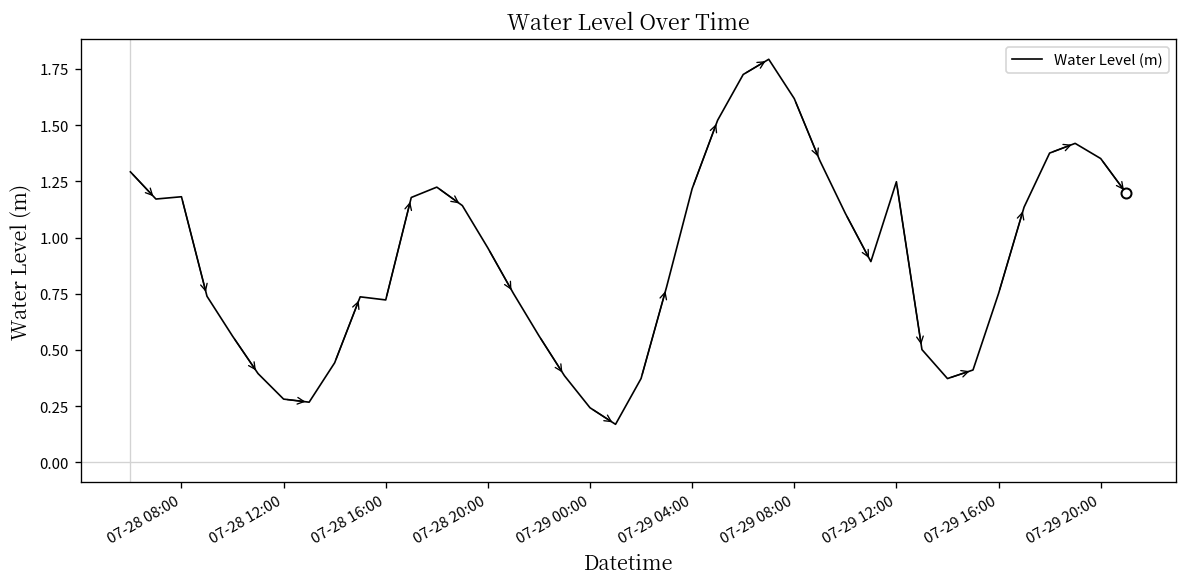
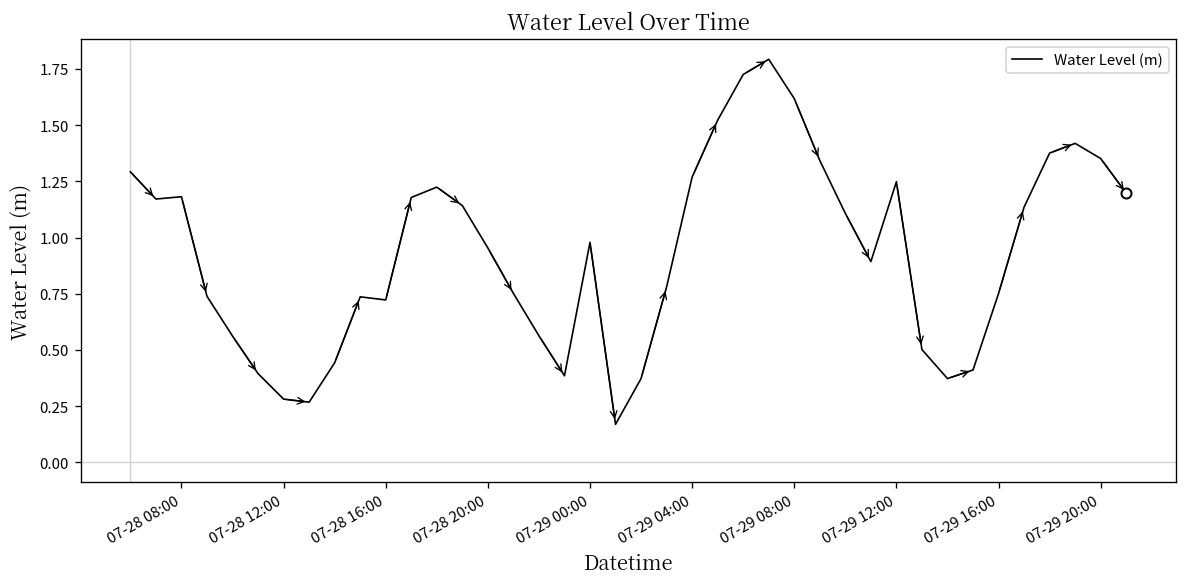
Water Level (m), 07-29 00:00: 0.24 -> 0.98
Water Level (m), 07-29 04:00: 1.22 -> 1.27
